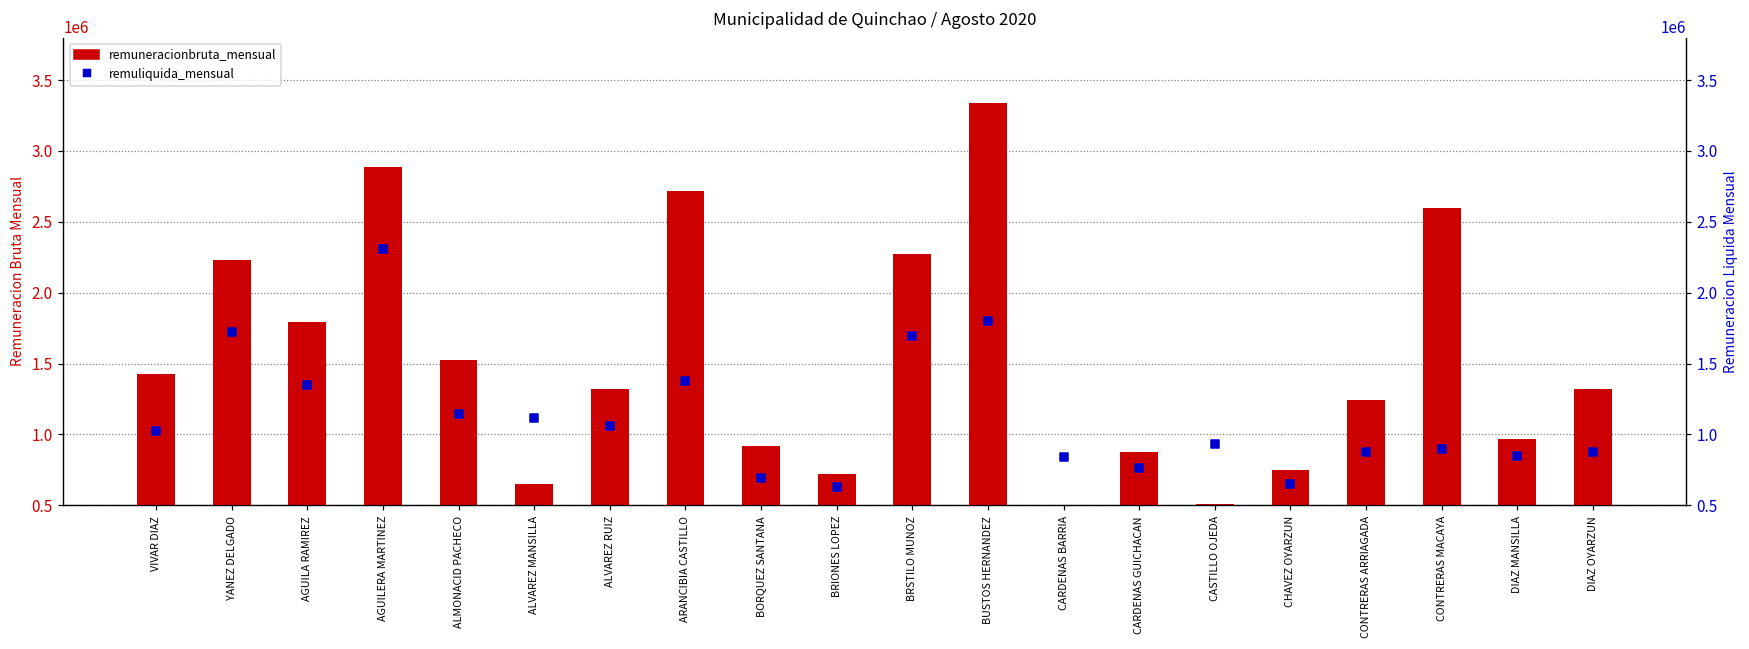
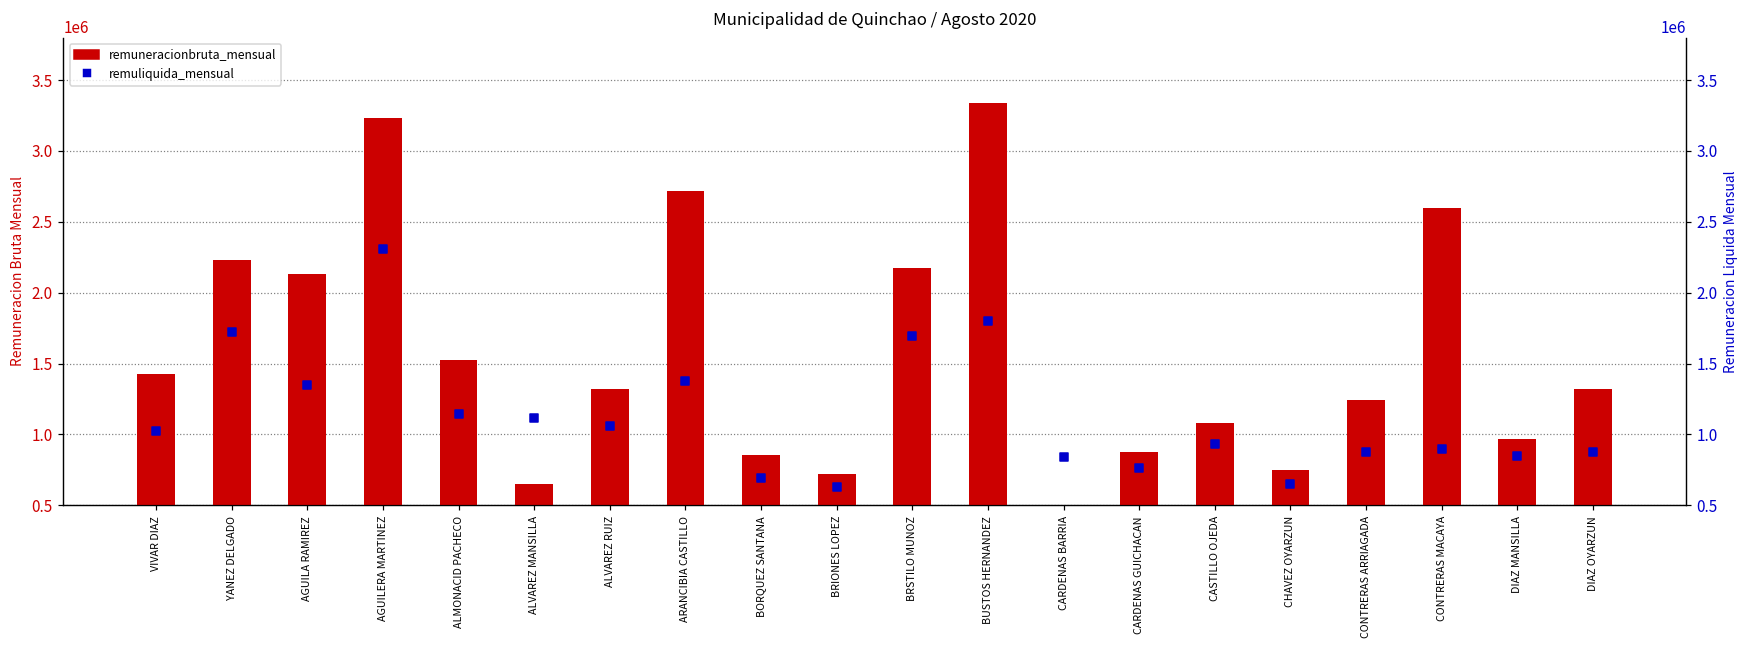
remuneracionbruta_mensual, AGUILA RAMIREZ: 1800000 -> 2130000
remuneracionbruta_mensual, AGUILERA MARTINEZ: 2890000 -> 3230000
remuneracionbruta_mensual, BORQUEZ SANTANA: 920000 -> 850000
remuneracionbruta_mensual, BRSTILO MUNOZ: 2280000 -> 2180000
remuneracionbruta_mensual, CASTILLO OJEDA: 510000 -> 1080000
